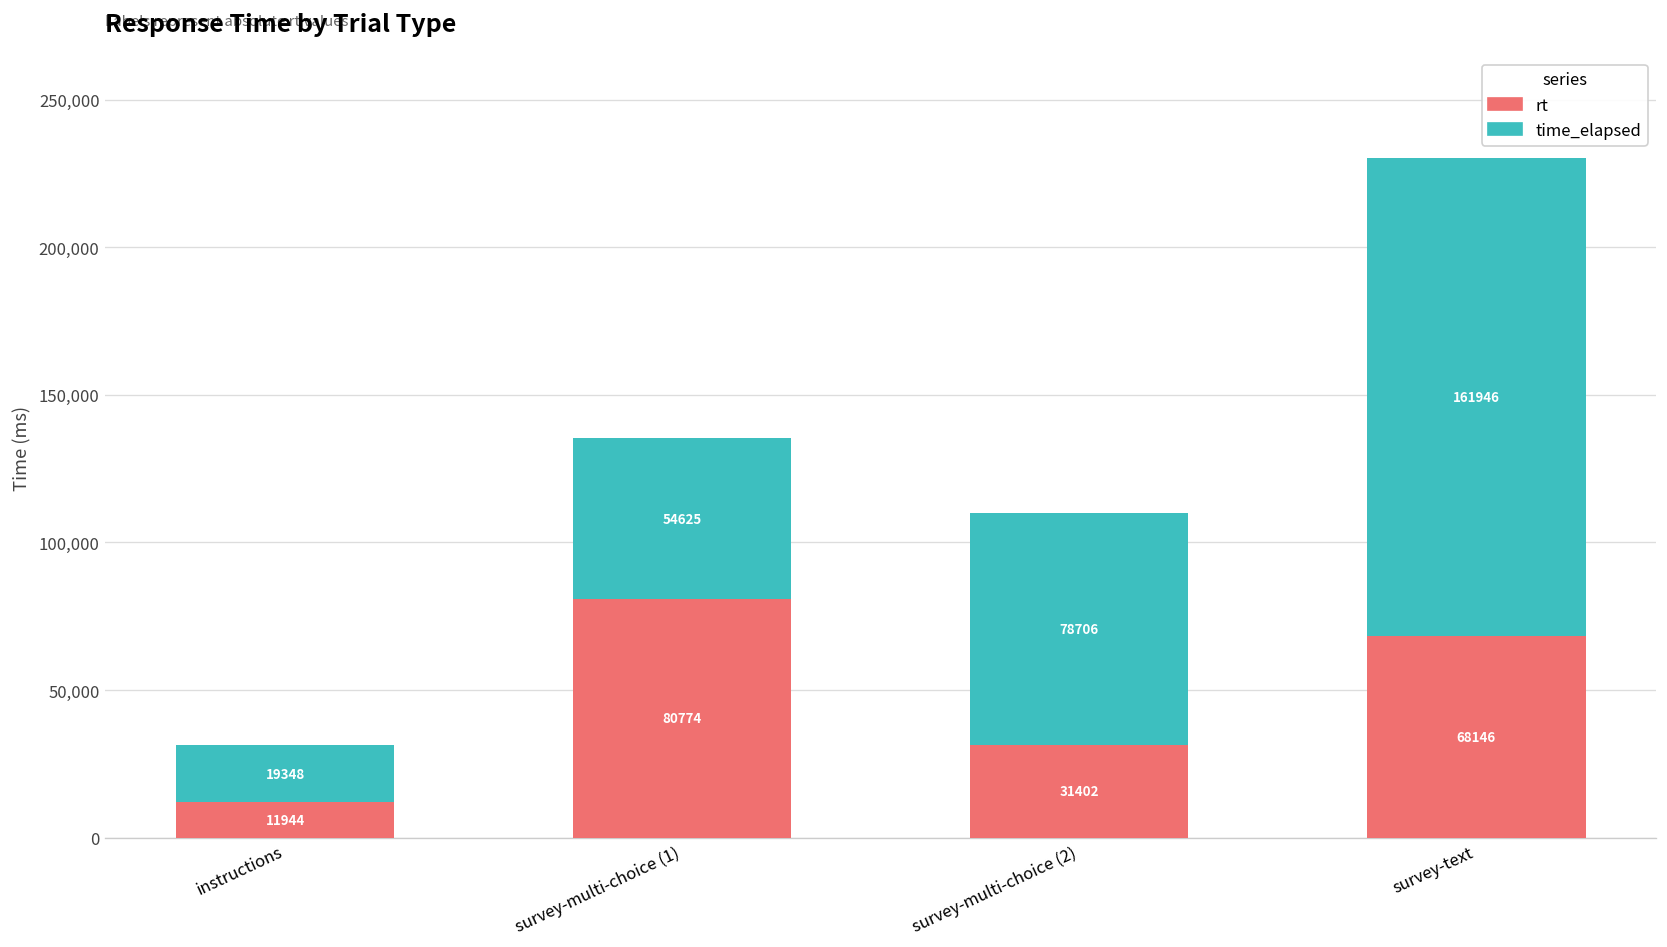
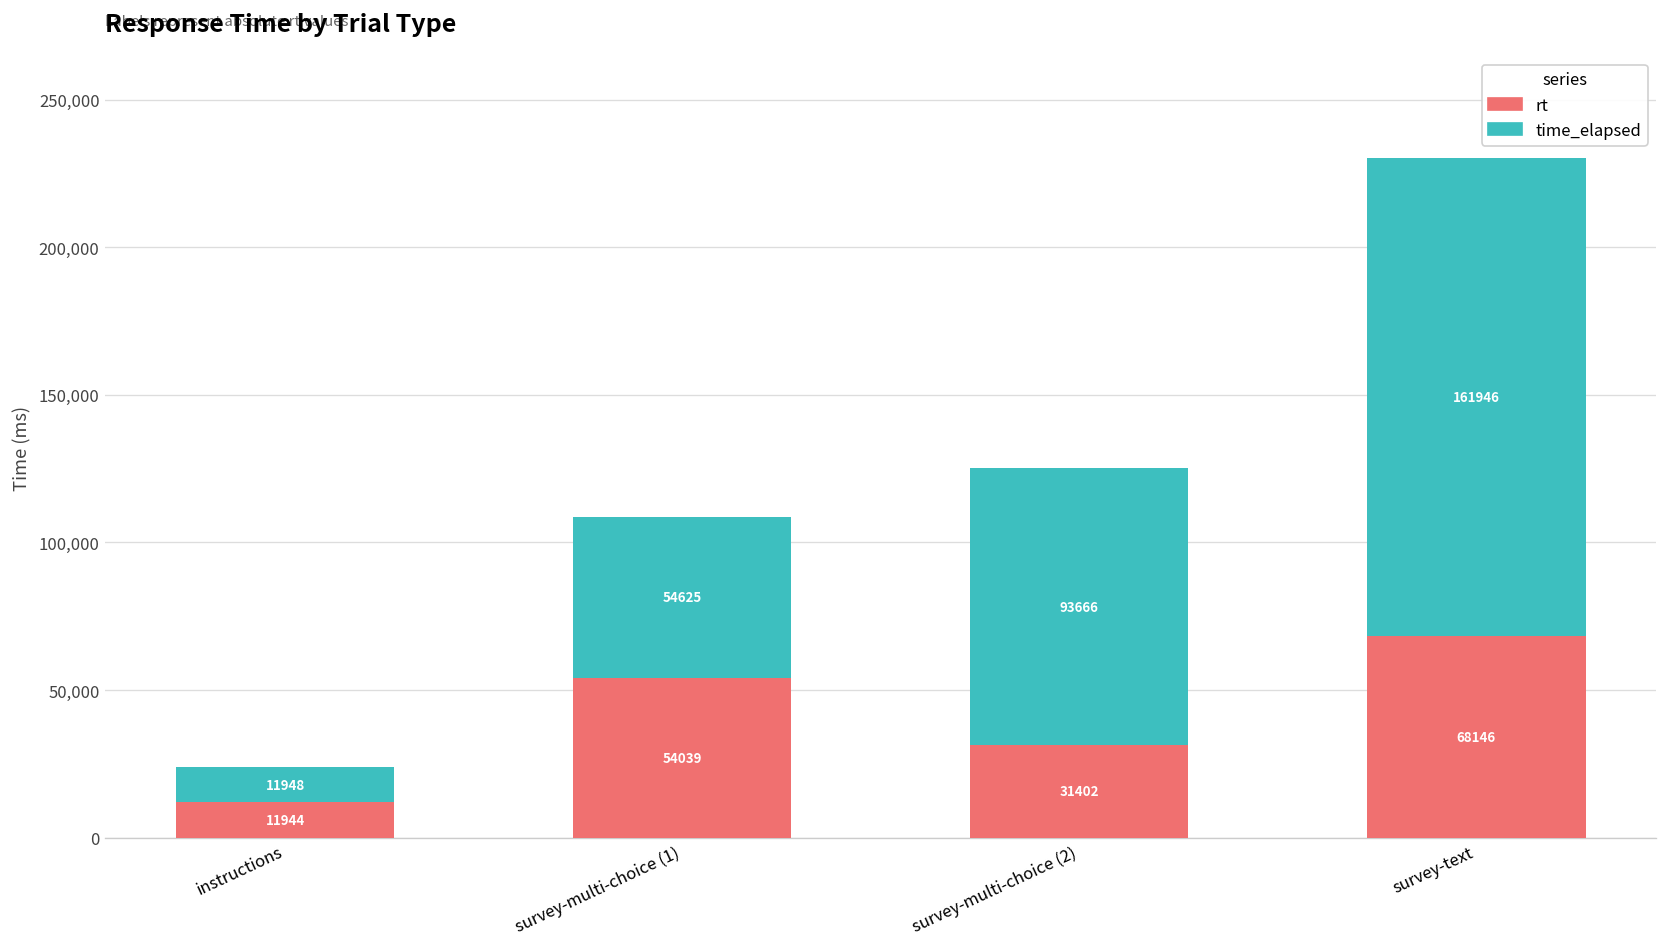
time_elapsed, instructions: 19348 -> 11948
rt, survey-multi-choice (1): 80774 -> 54039
time_elapsed, survey-multi-choice (2): 78706 -> 93666
